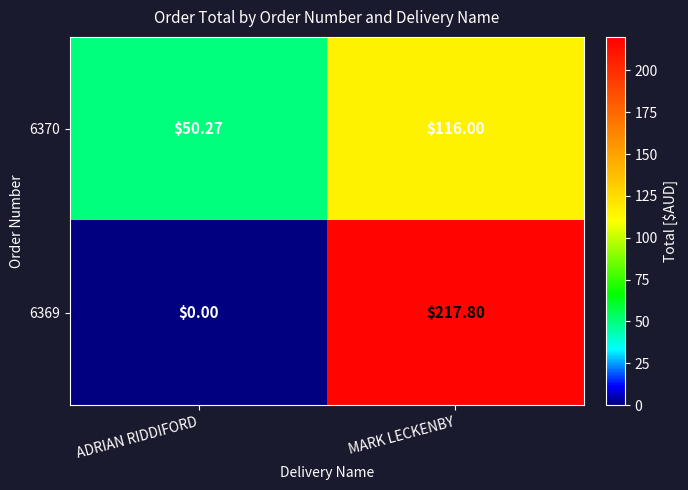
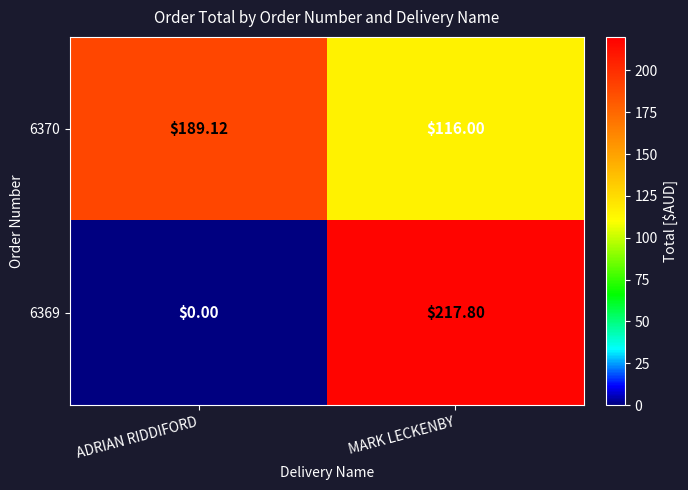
6370, ADRIAN RIDDIFORD: $50.27 -> $189.12
